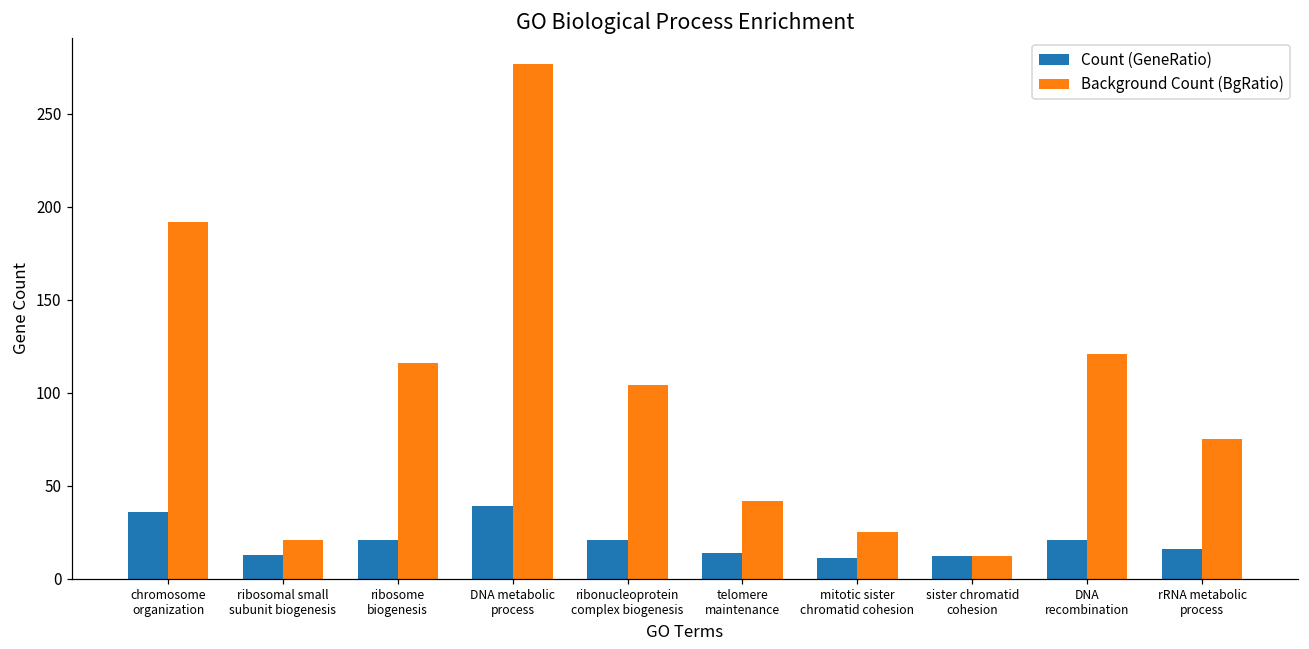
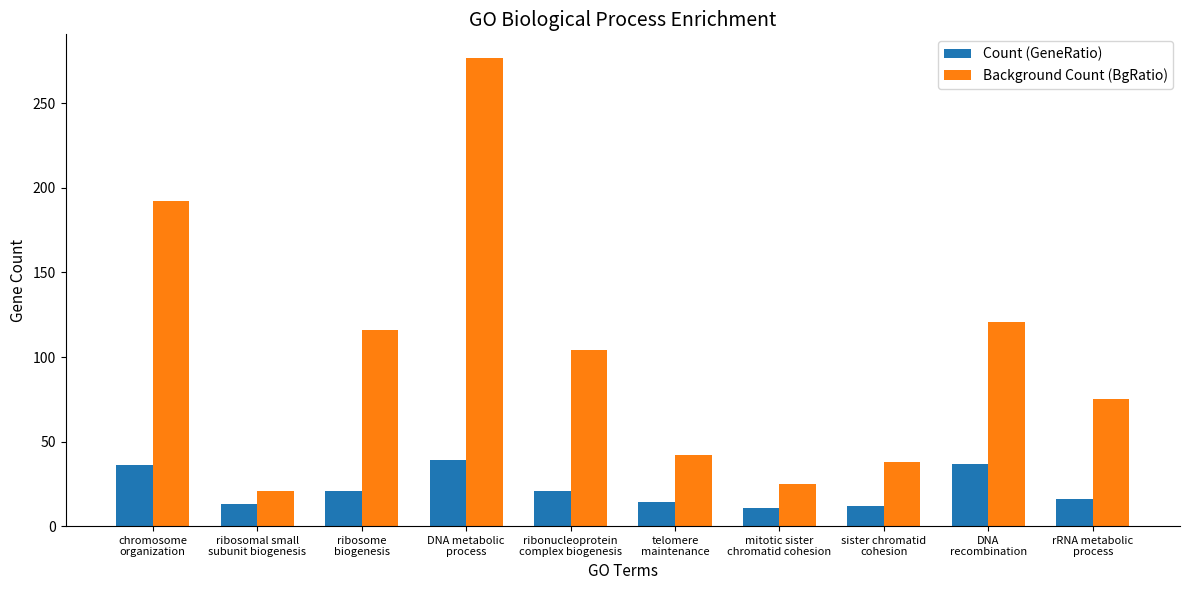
Background Count (BgRatio), sister chromatid cohesion: 12 -> 38
Count (GeneRatio), DNA recombination: 21 -> 37
